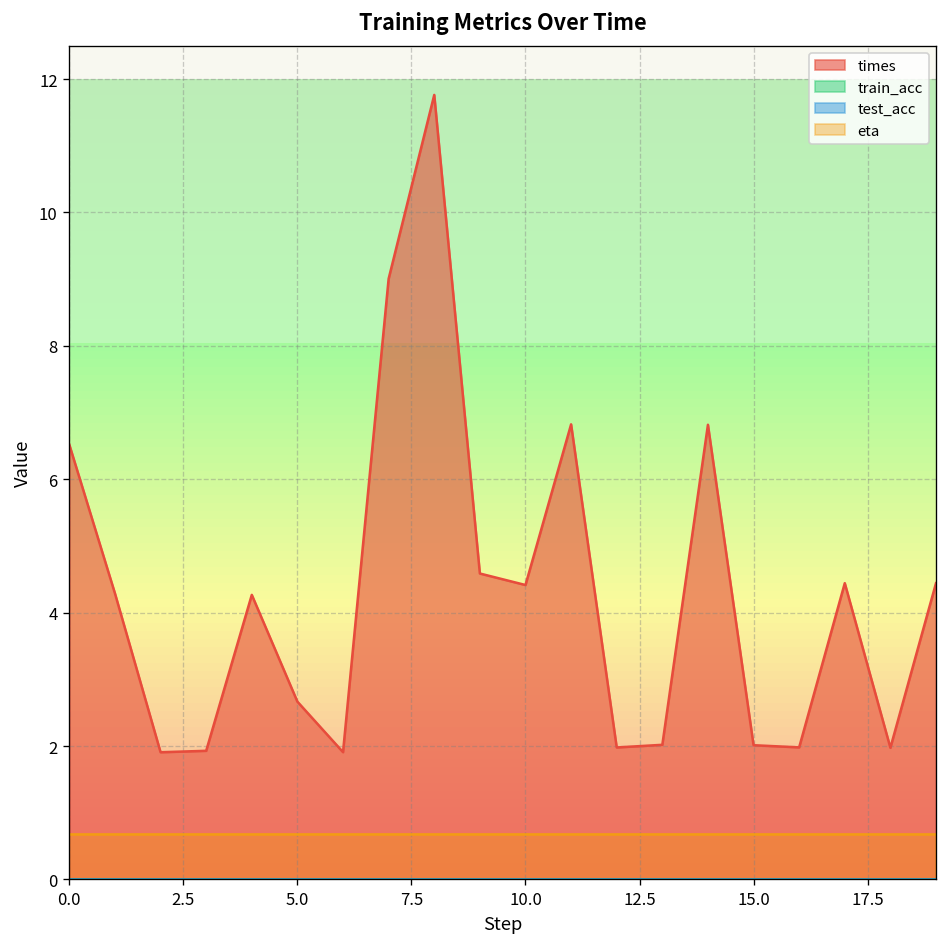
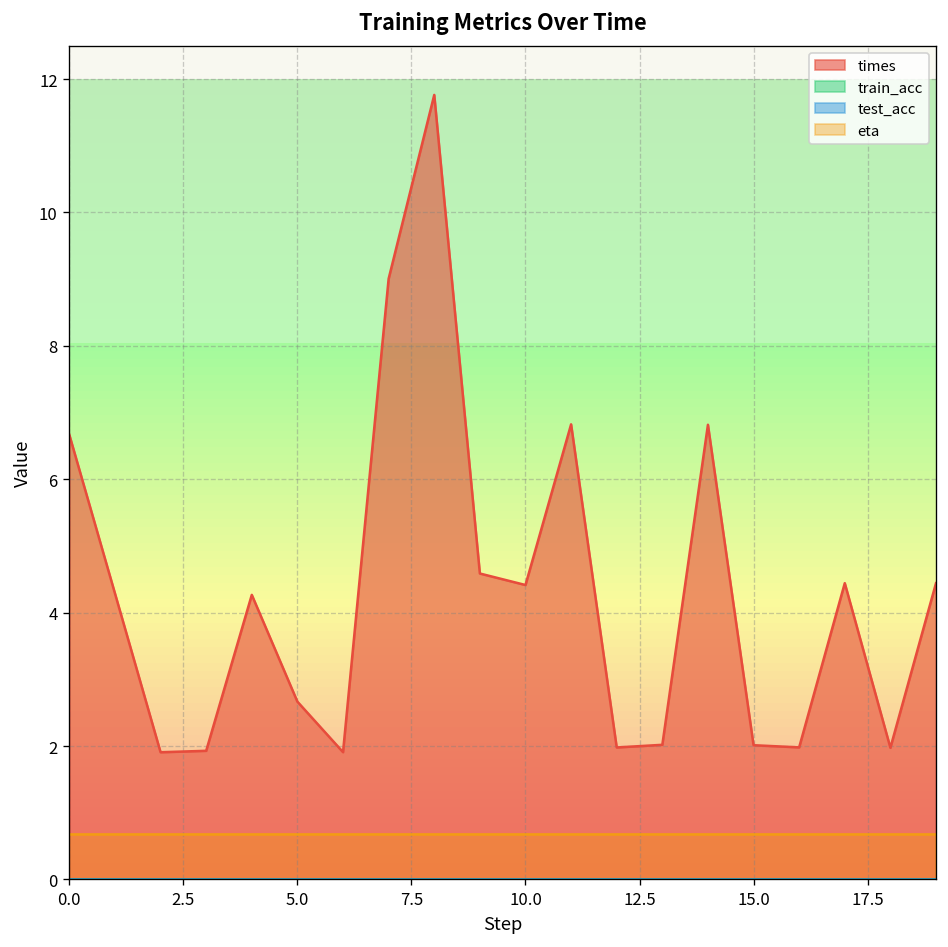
times, 0.0: 6.5 -> 6.7
